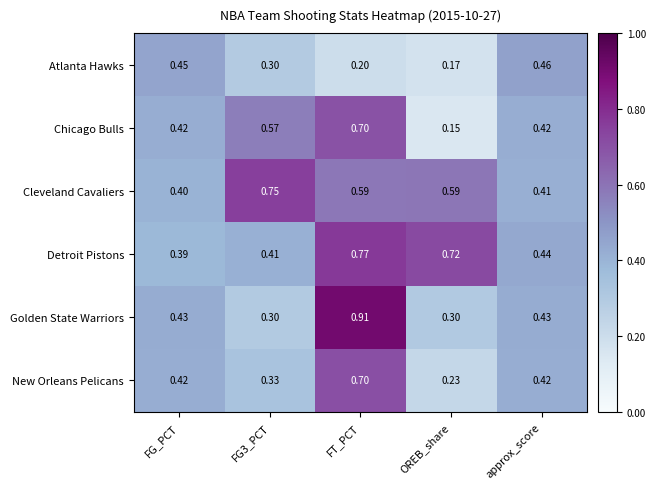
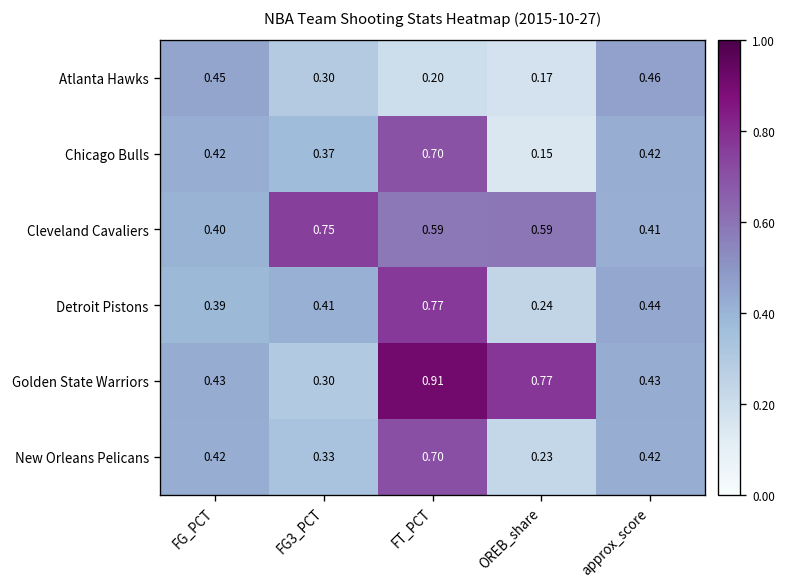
Chicago Bulls, FG3_PCT: 0.57 -> 0.37
Detroit Pistons, OREB_share: 0.72 -> 0.24
Golden State Warriors, OREB_share: 0.30 -> 0.77
